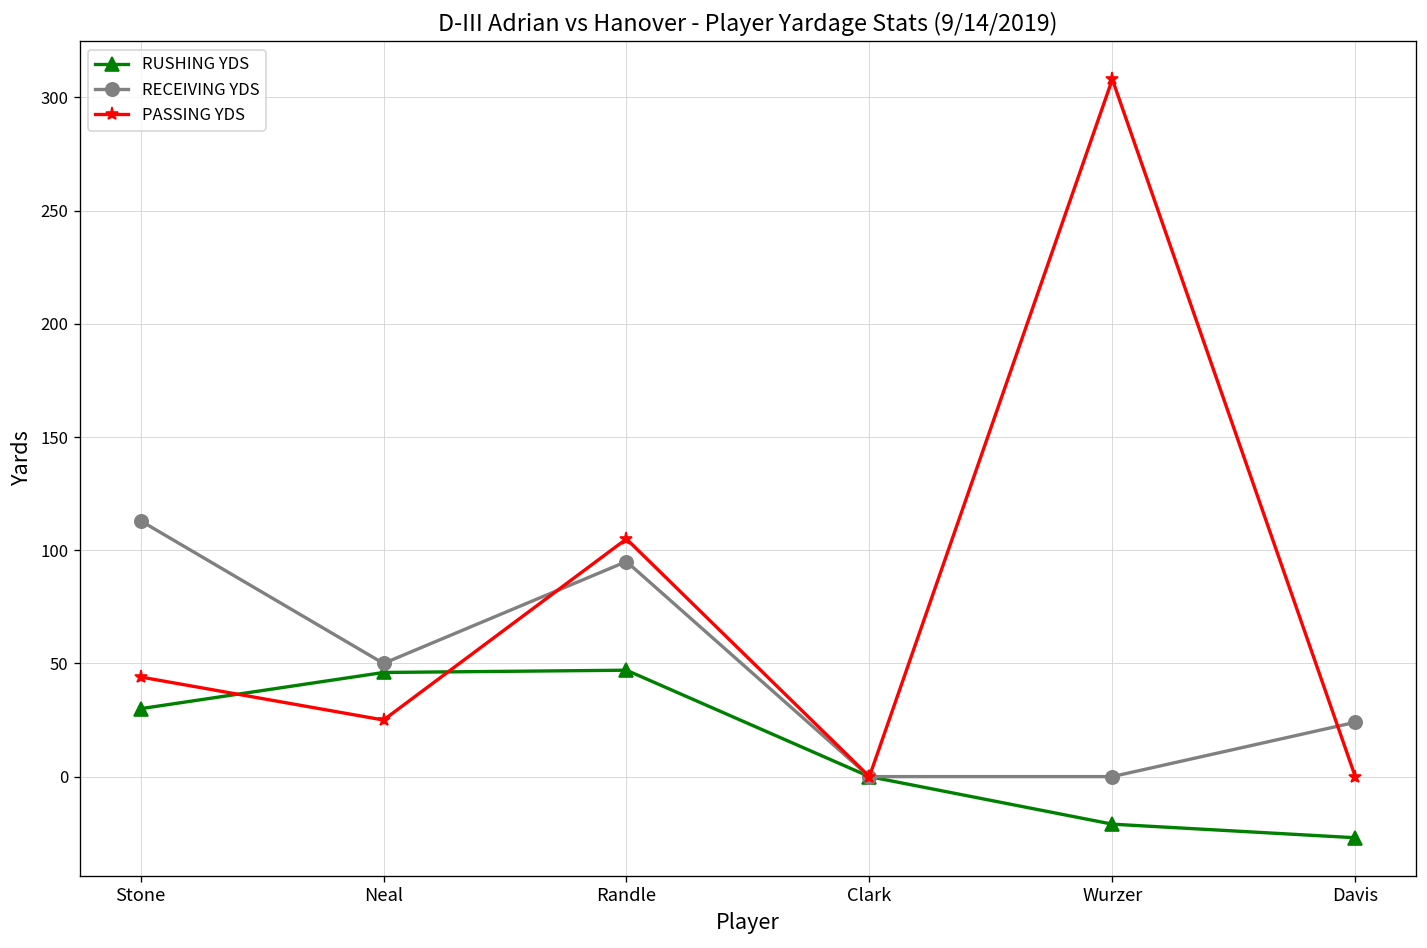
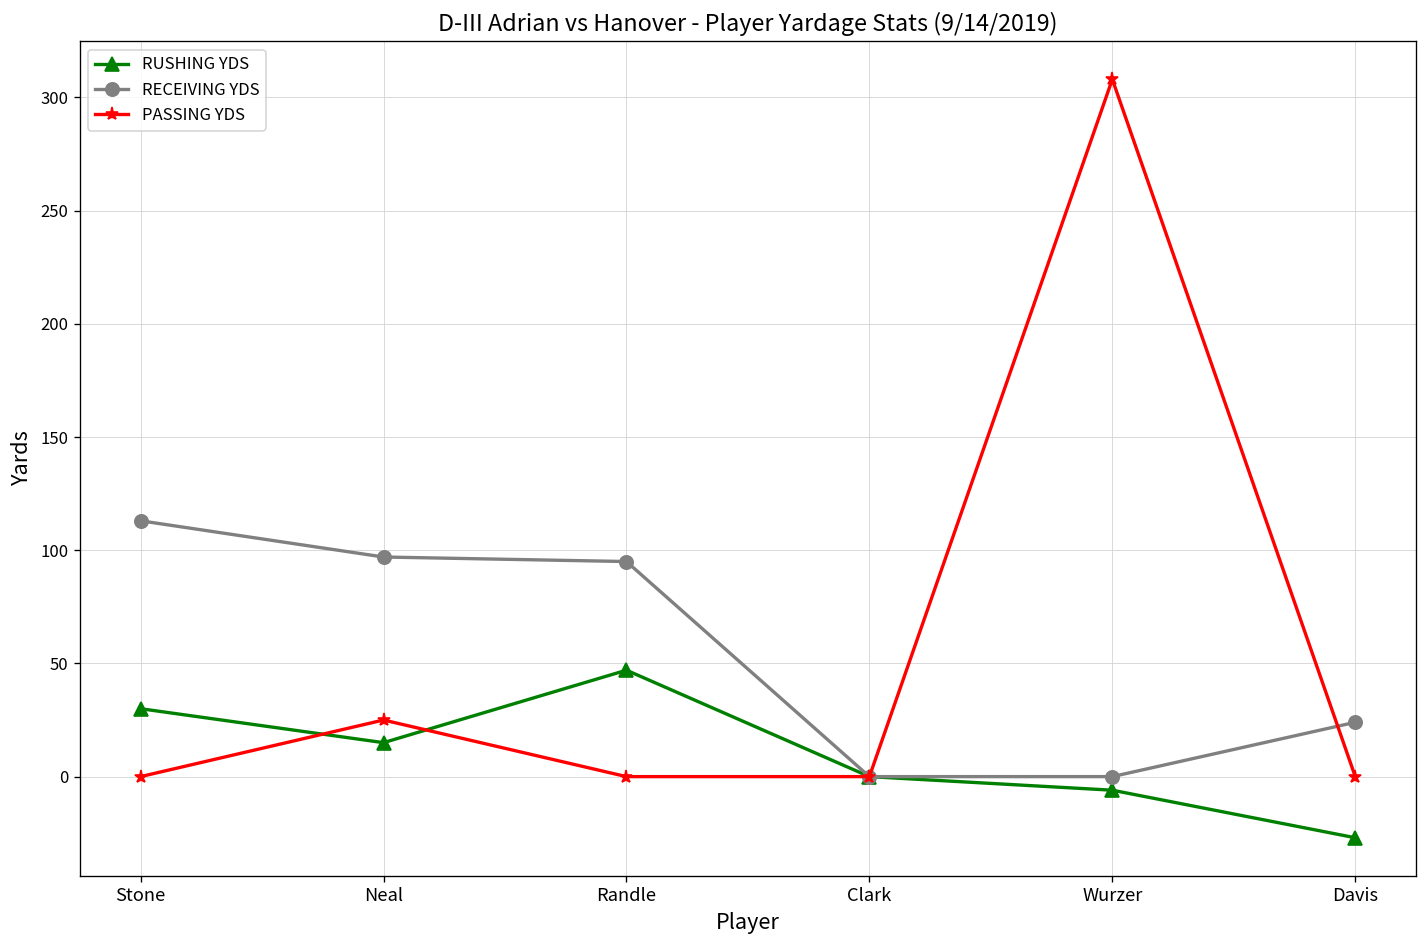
PASSING YDS, Stone: 44 -> 0
RUSHING YDS, Neal: 46 -> 15
RECEIVING YDS, Neal: 50 -> 97
PASSING YDS, Randle: 105 -> 0
RUSHING YDS, Wurzer: -21 -> -6
